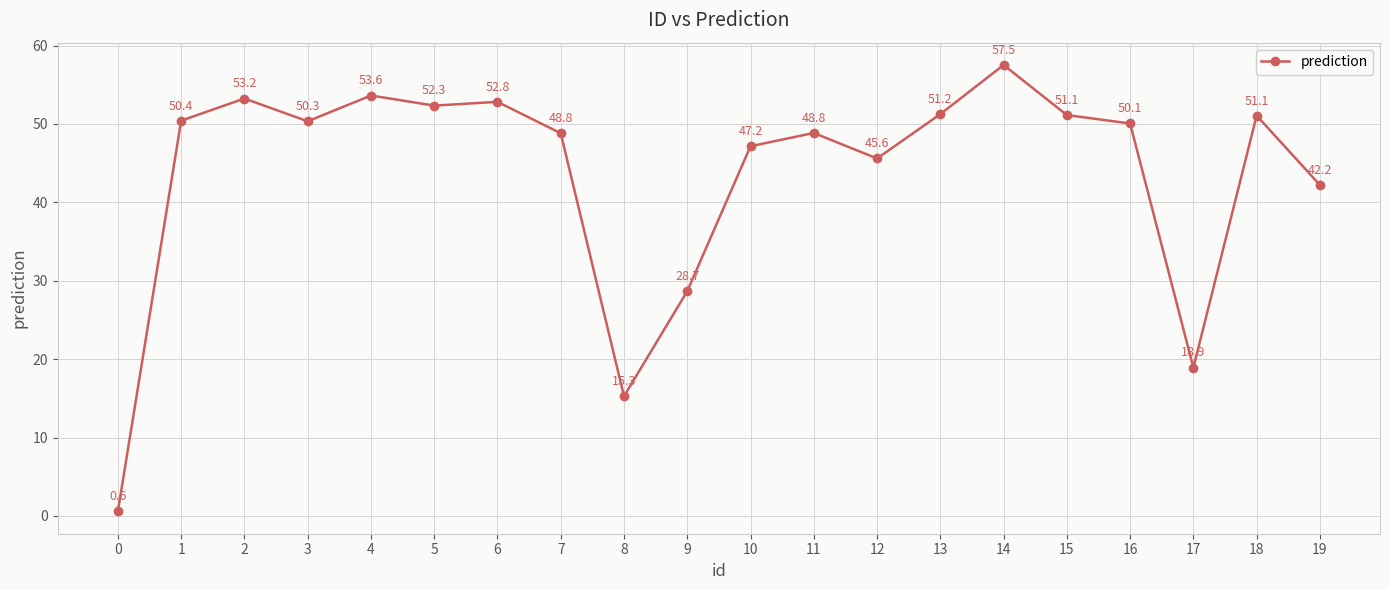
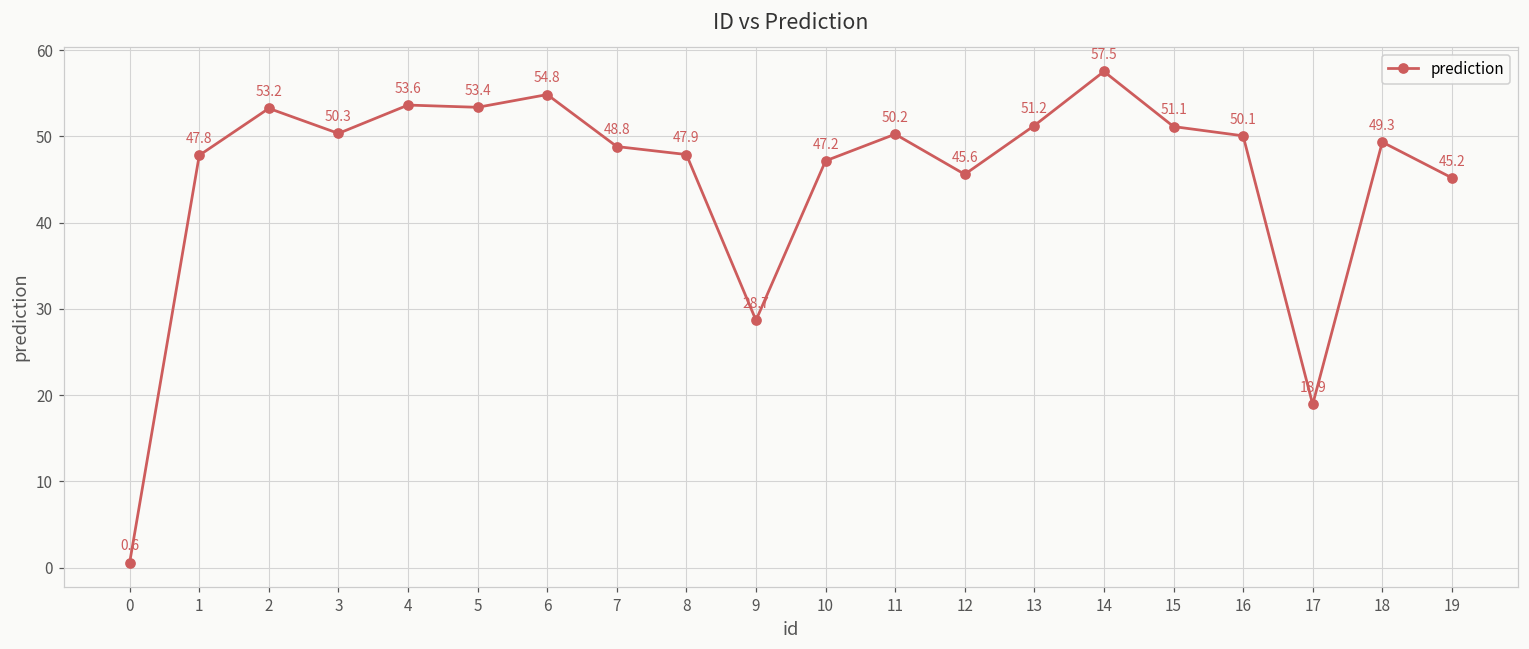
1: 50.4 -> 47.8
5: 52.3 -> 53.4
6: 52.8 -> 54.8
8: 15.3 -> 47.9
11: 48.8 -> 50.2
18: 51.1 -> 49.3
19: 42.2 -> 45.2
